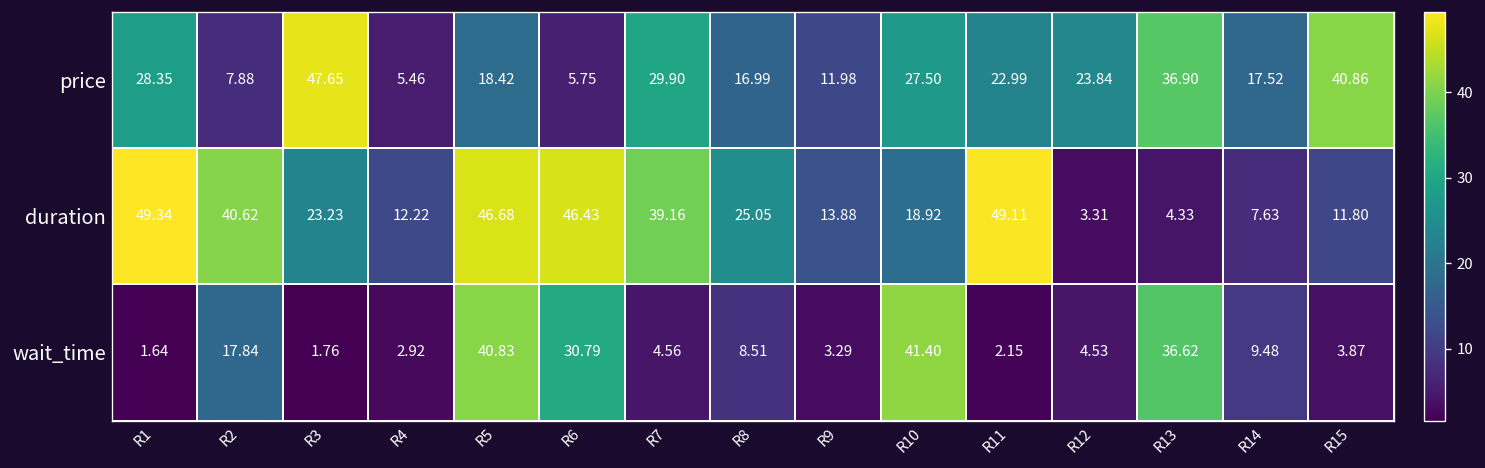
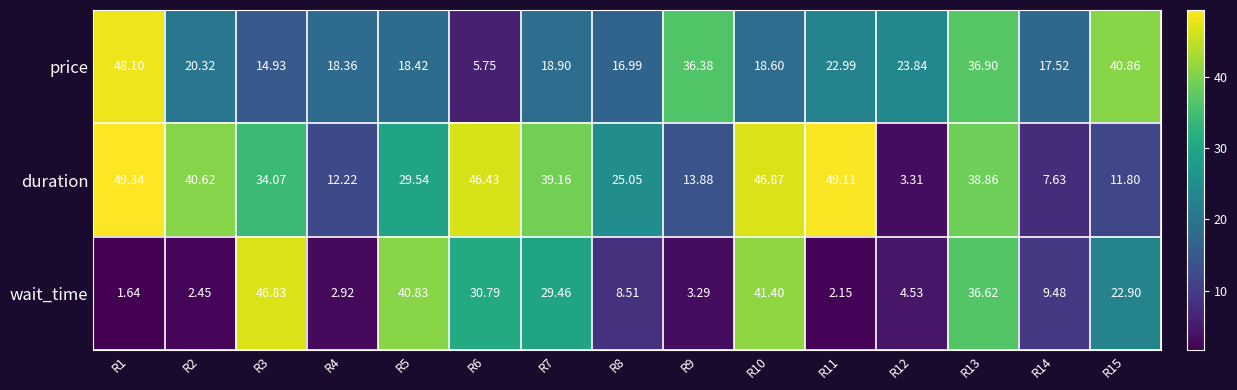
price, R1: 28.35 -> 48.10
price, R2: 7.88 -> 20.32
price, R3: 47.65 -> 14.93
price, R4: 5.46 -> 18.36
price, R7: 29.90 -> 18.90
price, R9: 11.98 -> 36.38
price, R10: 27.50 -> 18.60
duration, R3: 23.23 -> 34.07
duration, R5: 46.68 -> 29.54
duration, R10: 18.92 -> 46.87
duration, R13: 4.33 -> 38.86
wait_time, R2: 17.84 -> 2.45
wait_time, R3: 1.76 -> 46.83
wait_time, R7: 4.56 -> 29.46
wait_time, R15: 3.87 -> 22.90
